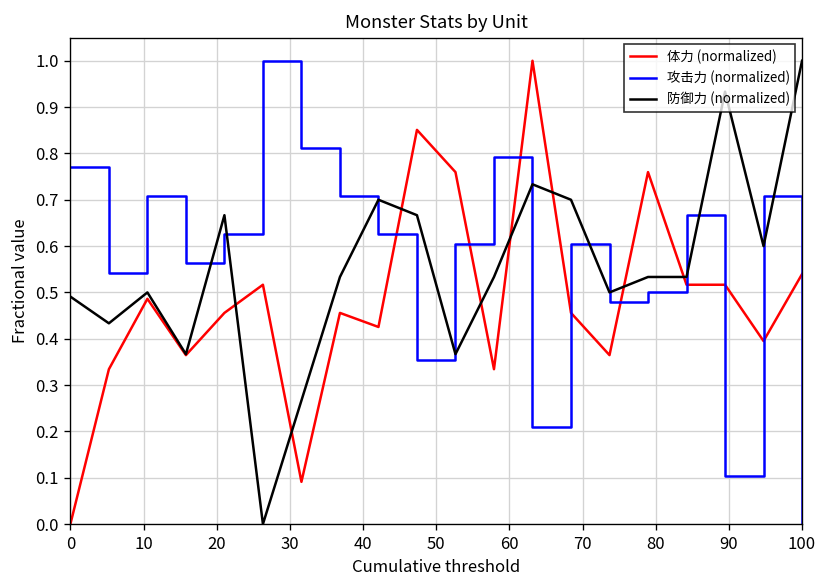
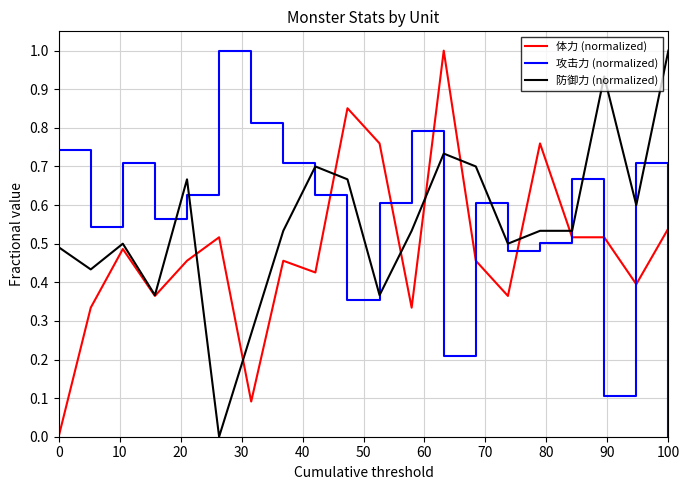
攻击力 (normalized), 0: 0.77 -> 0.74
